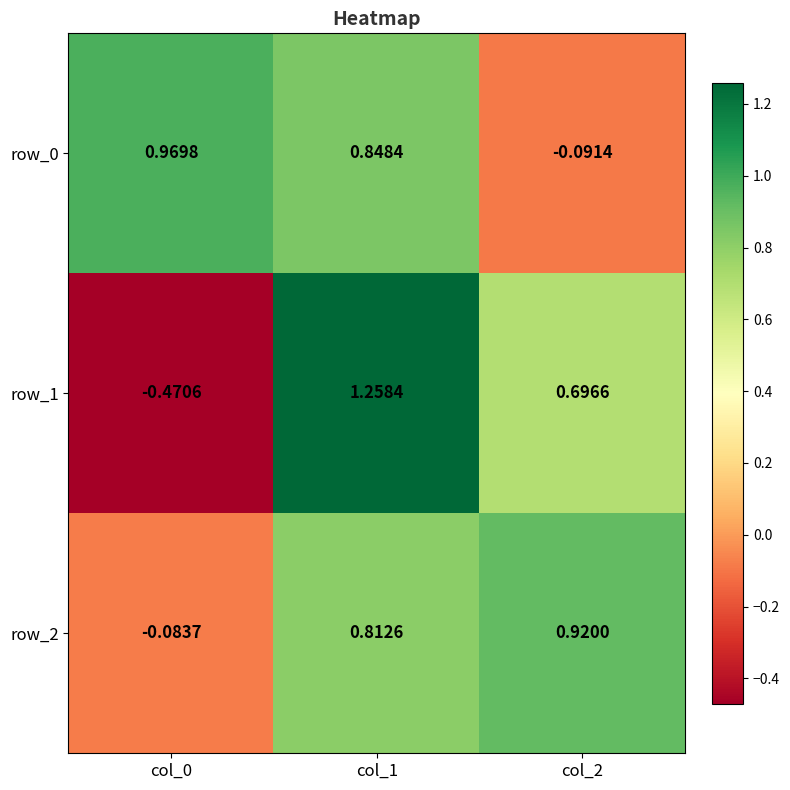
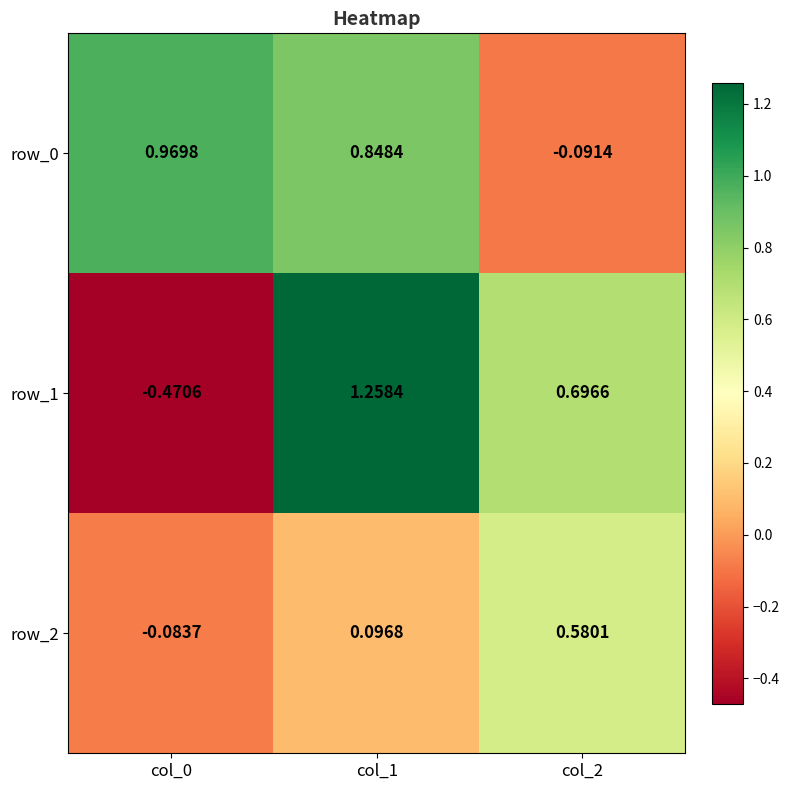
row_2, col_1: 0.8126 -> 0.0968
row_2, col_2: 0.9200 -> 0.5801
